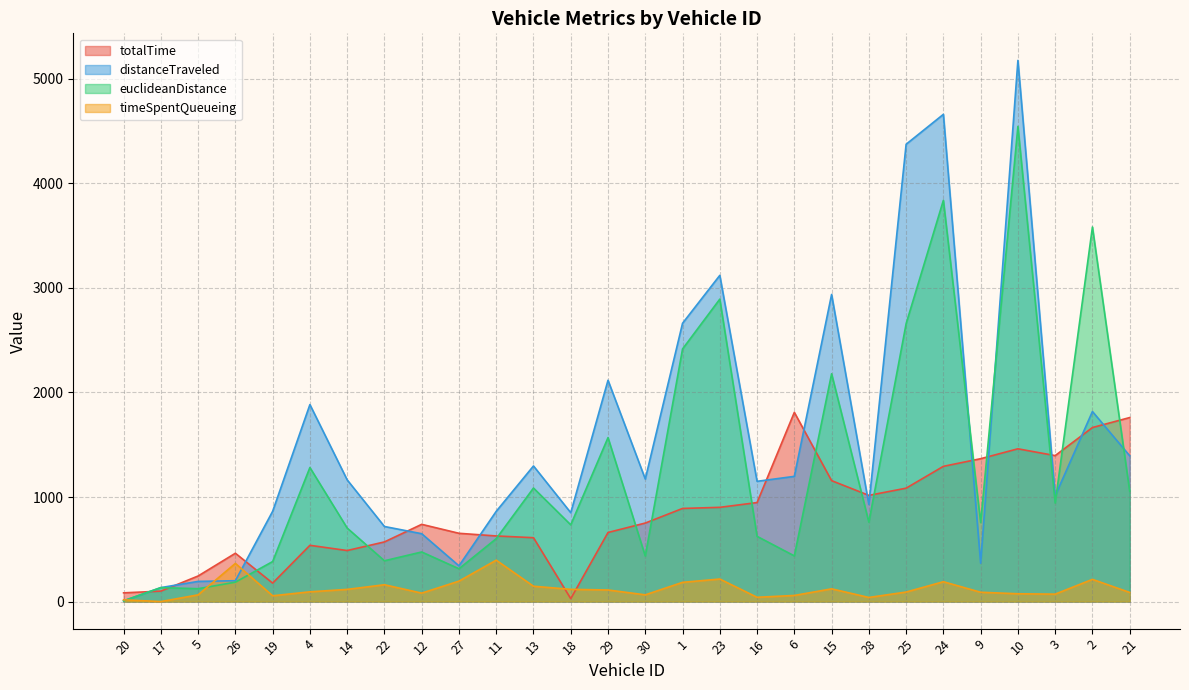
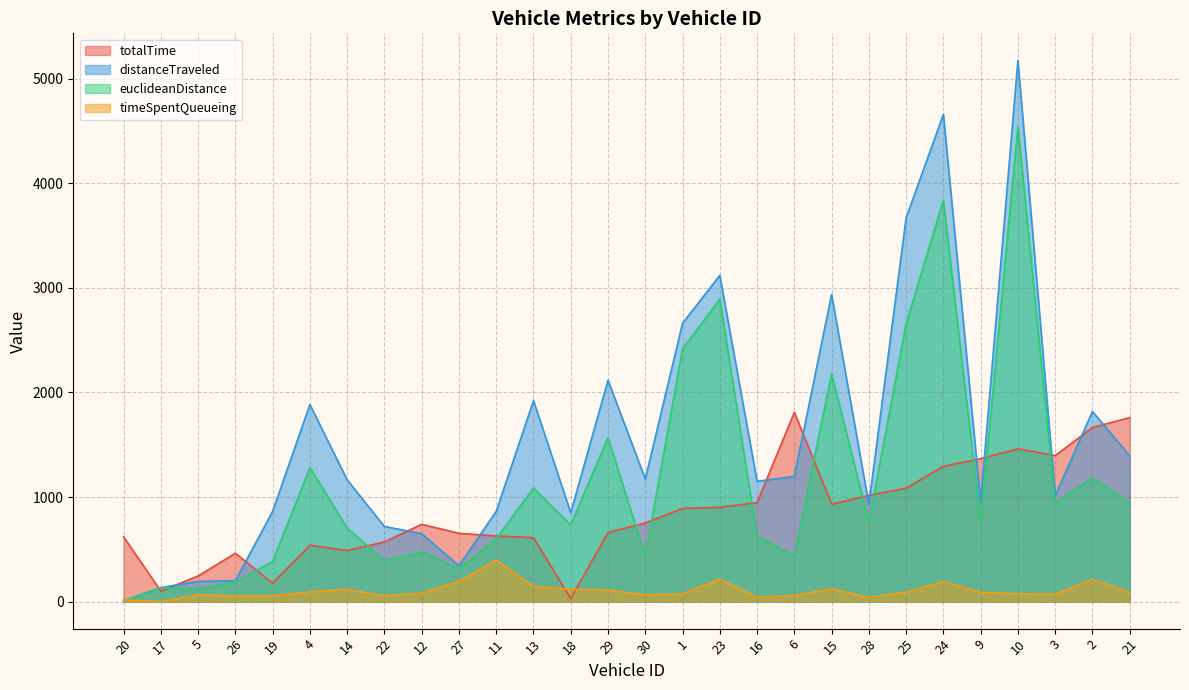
totalTime, 20: 80 -> 620
timeSpentQueueing, 26: 360 -> 50
timeSpentQueueing, 22: 160 -> 60
distanceTraveled, 13: 1300 -> 1920
timeSpentQueueing, 1: 180 -> 70
totalTime, 15: 1160 -> 930
distanceTraveled, 25: 4370 -> 3670
distanceTraveled, 9: 370 -> 950
euclideanDistance, 2: 3580 -> 1180
euclideanDistance, 21: 1060 -> 950
